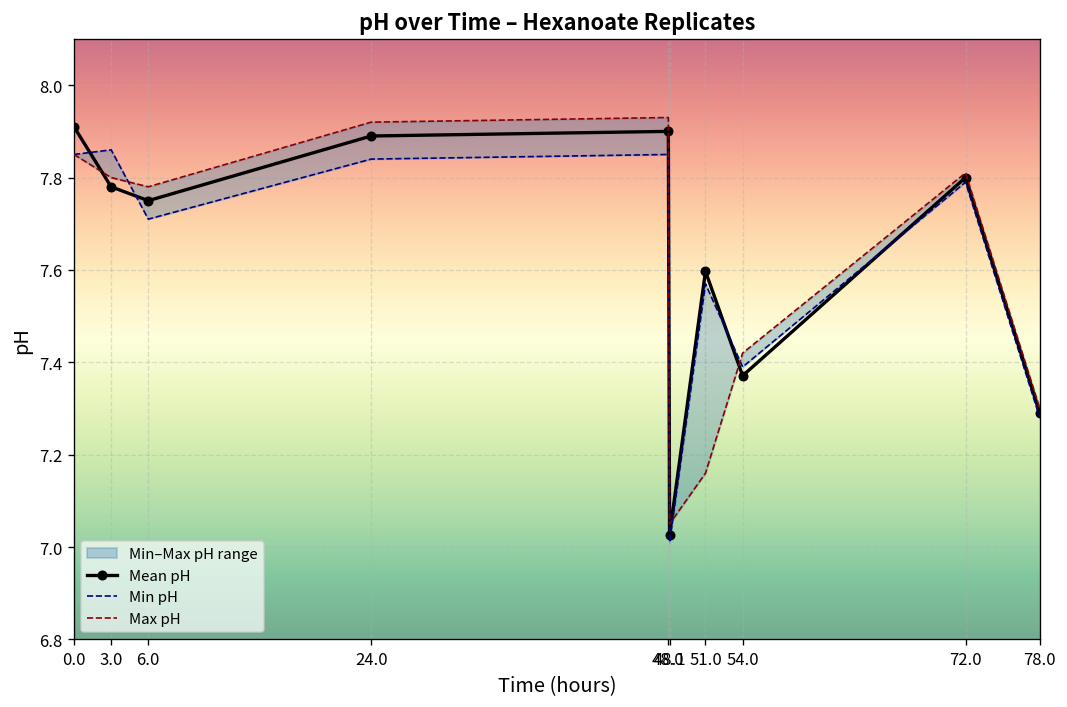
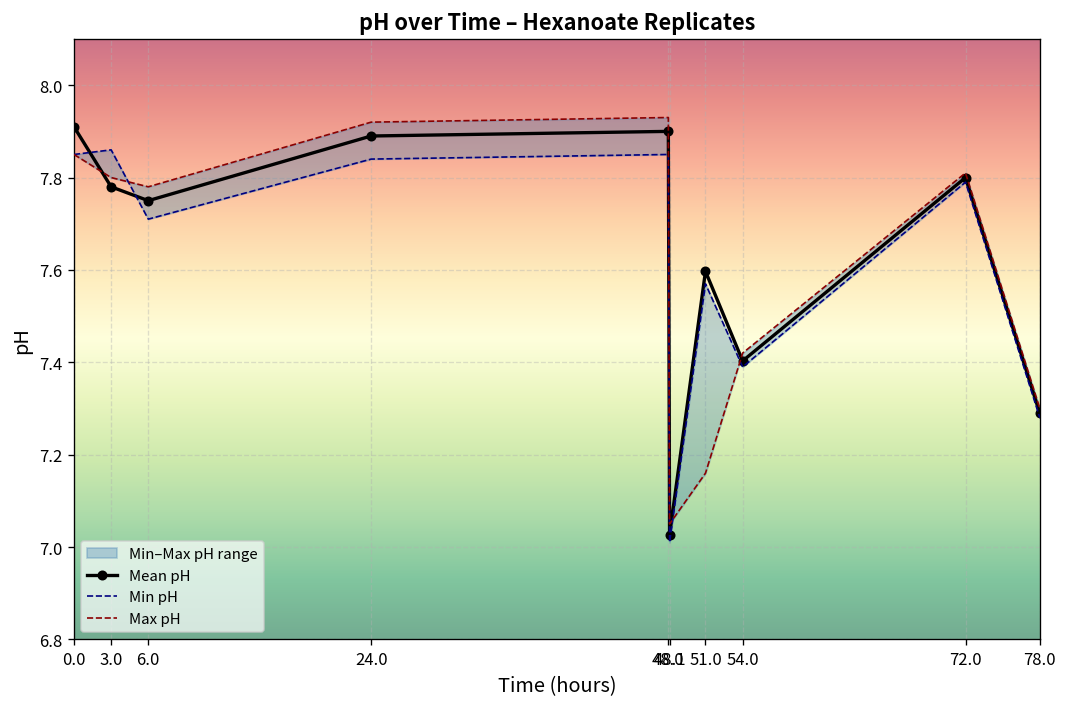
Mean pH, 54.0: 7.37 -> 7.40
